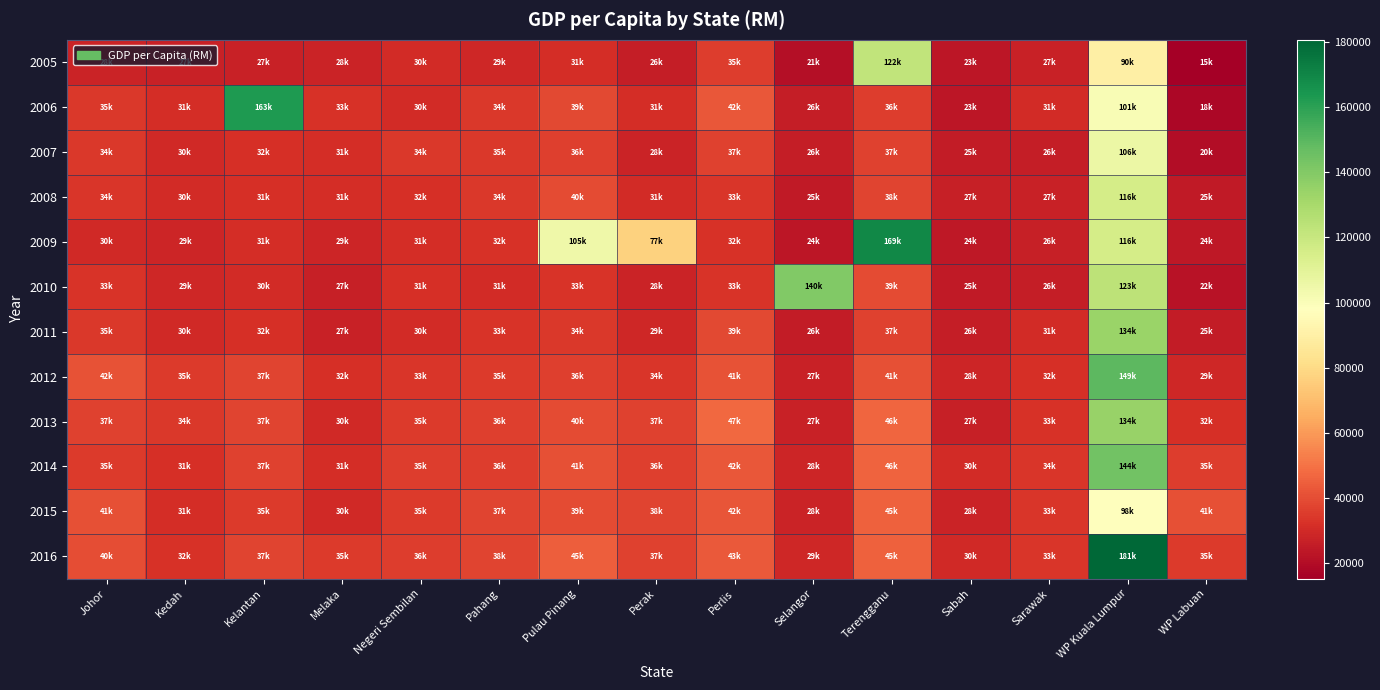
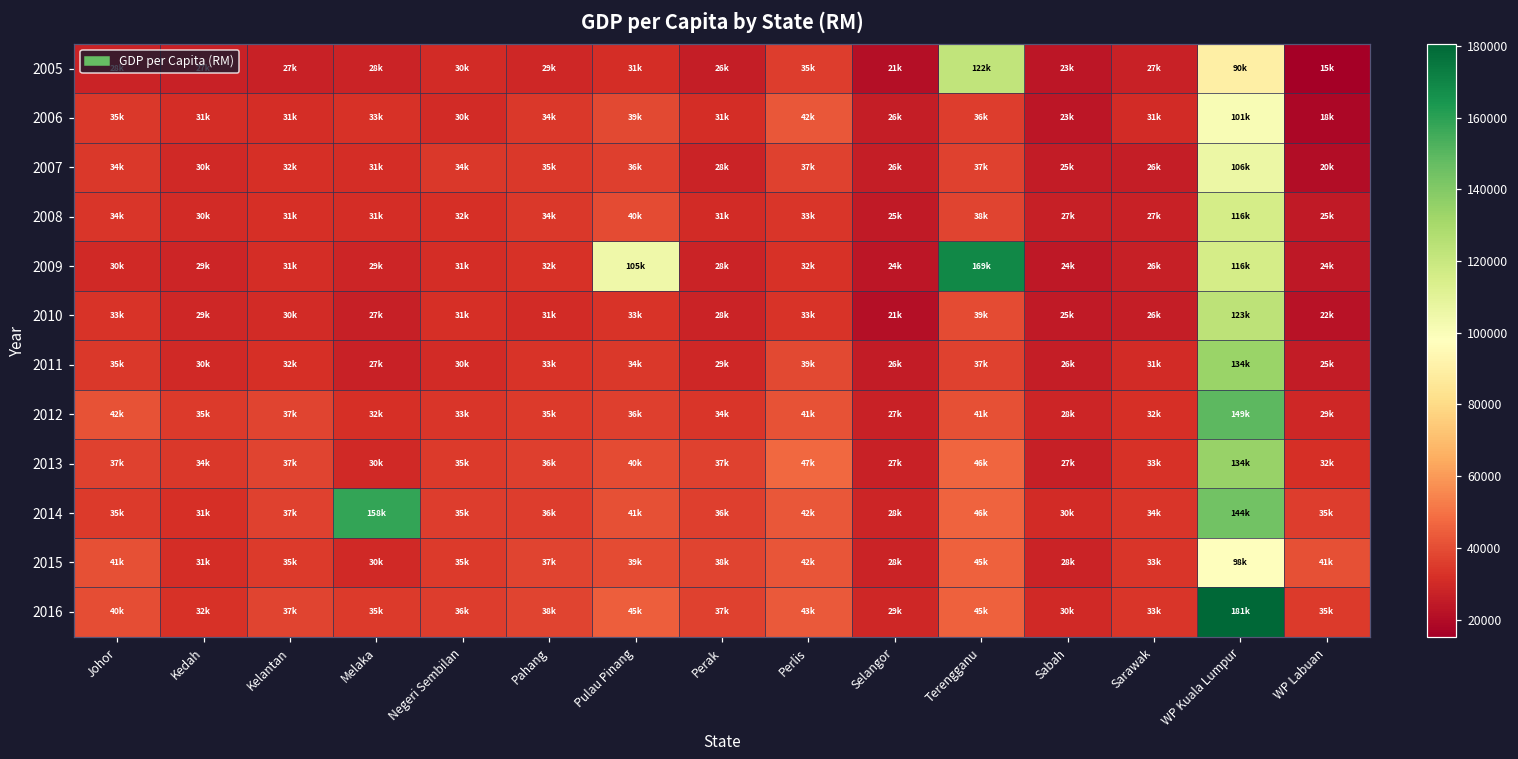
2006, Kelantan: 163k -> 31k
2009, Perak: 77k -> 28k
2010, Selangor: 140k -> 21k
2014, Melaka: 31k -> 158k
